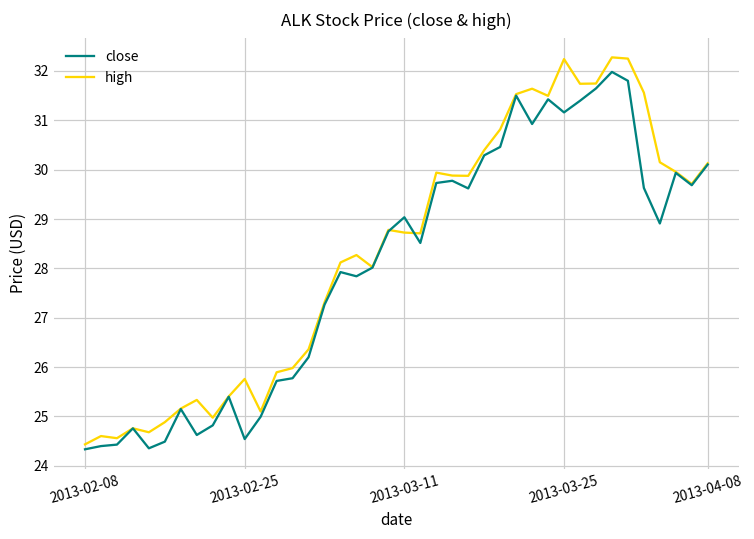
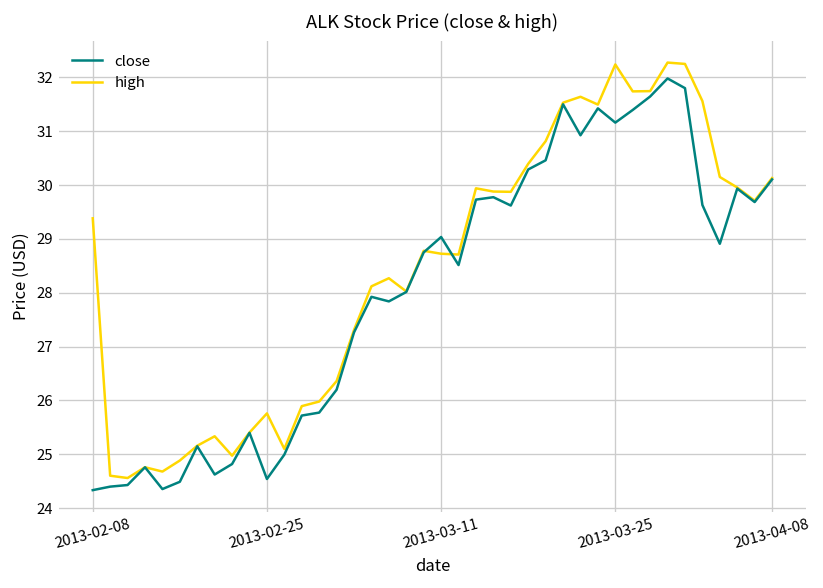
high, 2013-02-08: 24.4 -> 29.4
